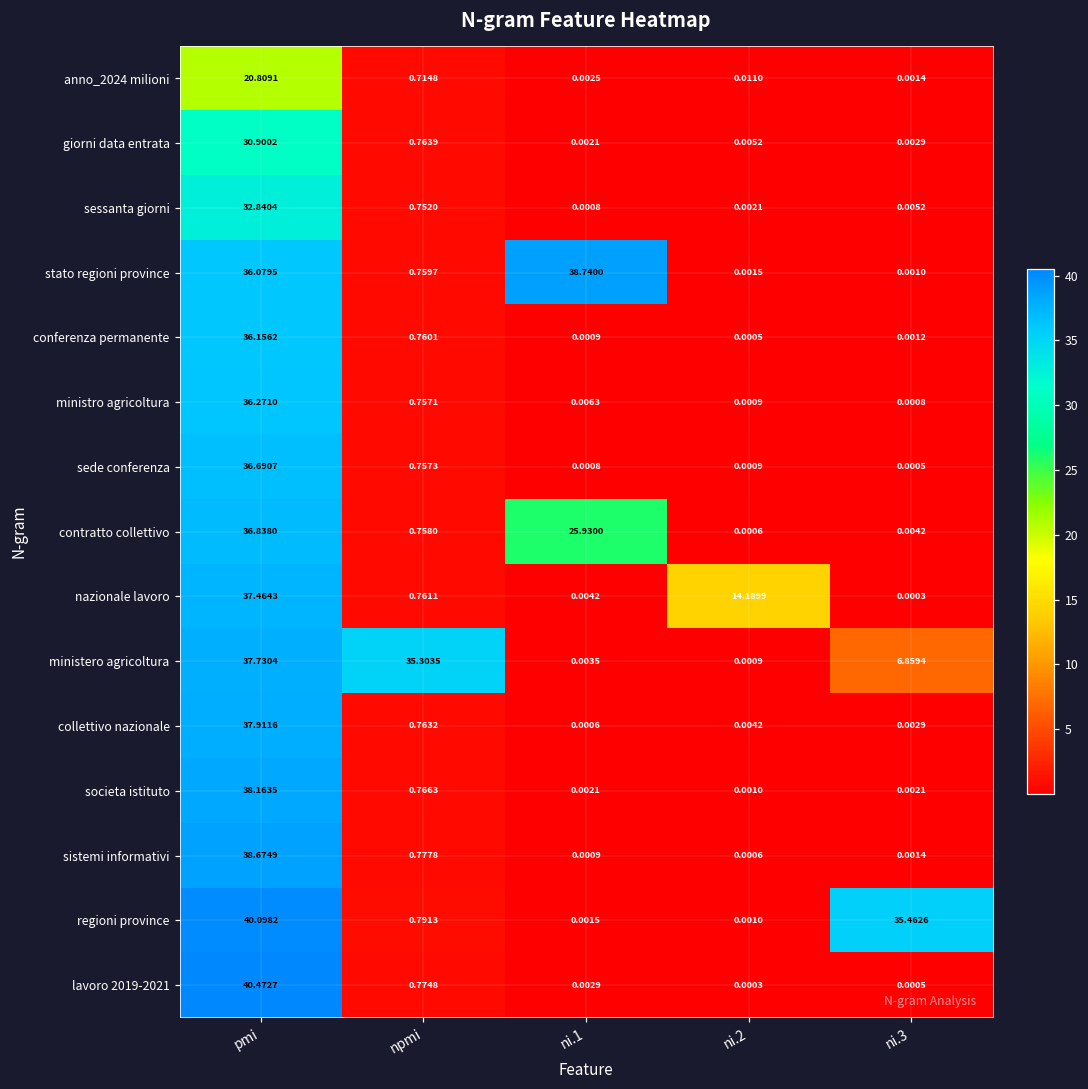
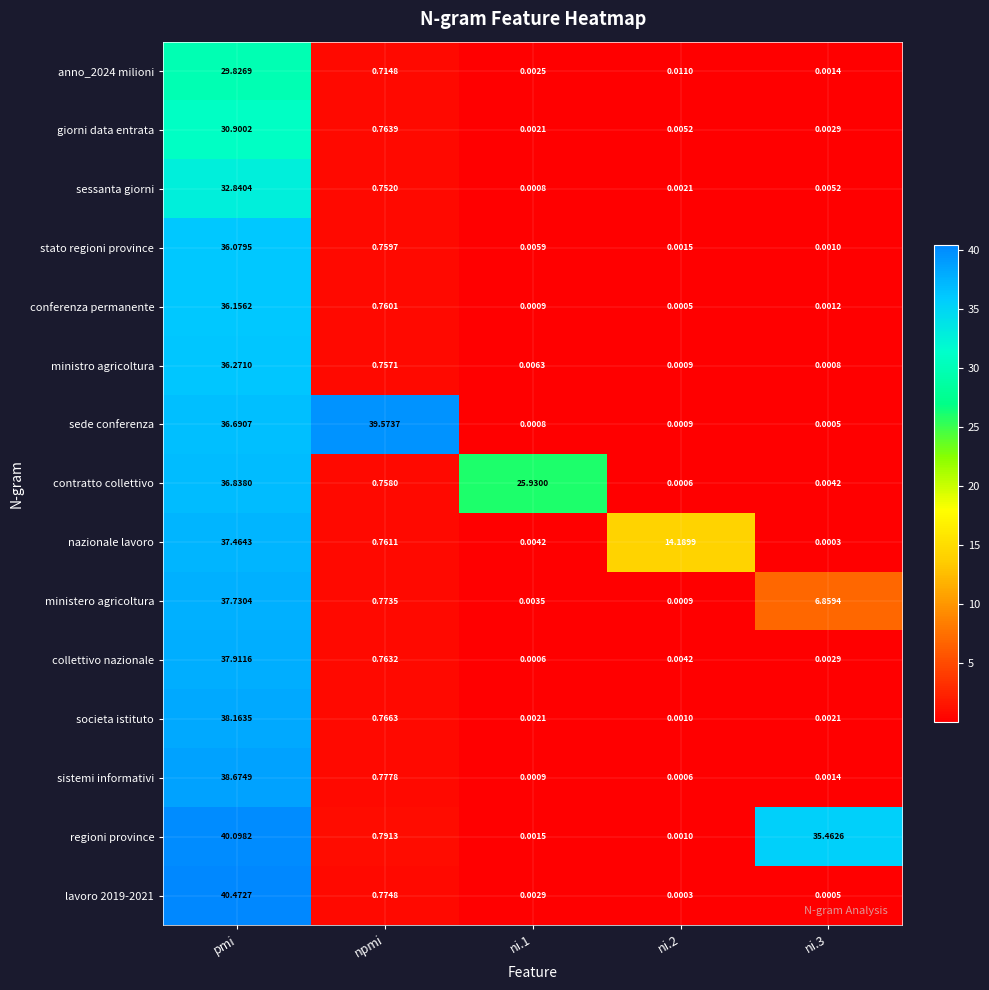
anno_2024 milioni, pmi: 20.8091 -> 29.8269
stato regioni province, ni.1: 38.7400 -> 0.0059
sede conferenza, npmi: 0.7573 -> 39.5737
ministero agricoltura, npmi: 35.3035 -> 0.7735
